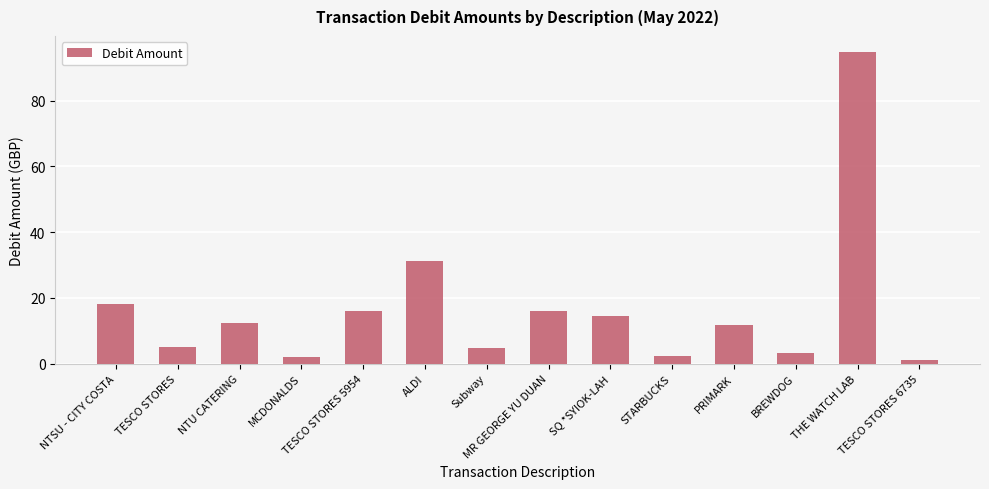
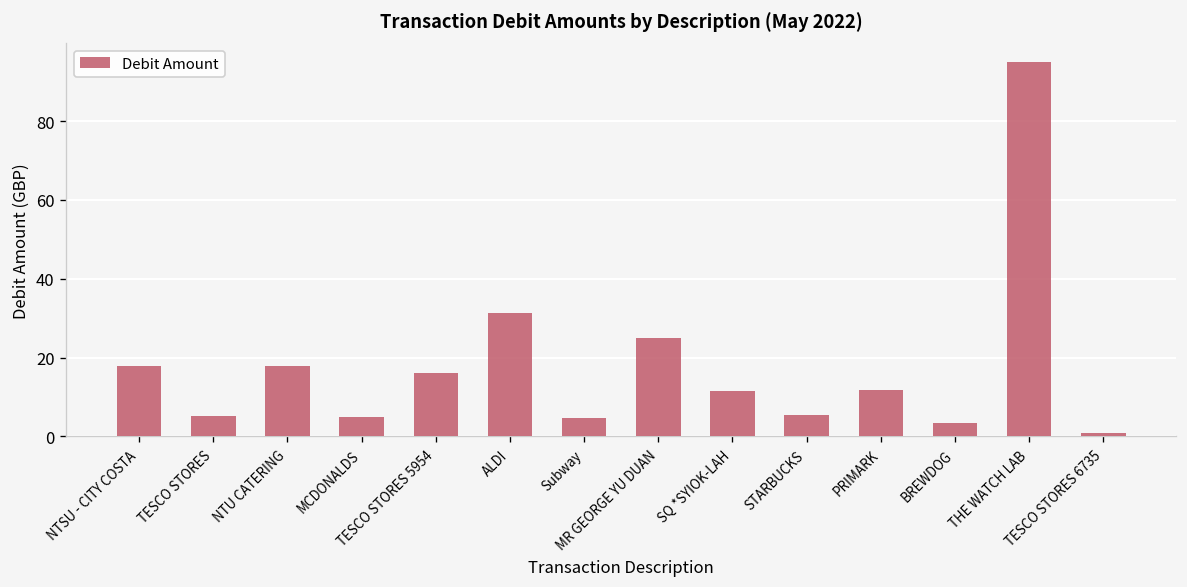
NTU CATERING: 12 -> 18
MCDONALDS: 2 -> 5
MR GEORGE YU DUAN: 16 -> 25
SQ *SYIOK-LAH: 15 -> 12
STARBUCKS: 2 -> 5
